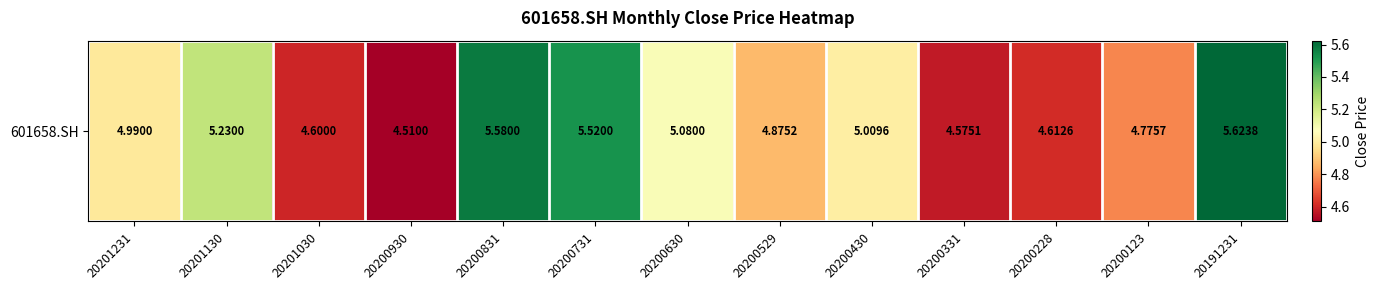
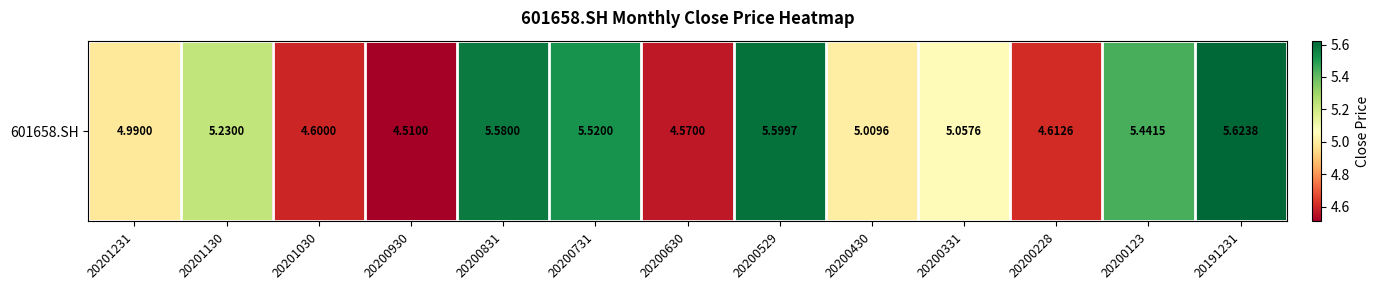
601658.SH, 20200630: 5.0800 -> 4.5700
601658.SH, 20200529: 4.8752 -> 5.5997
601658.SH, 20200331: 4.5751 -> 5.0576
601658.SH, 20200123: 4.7757 -> 5.4415
